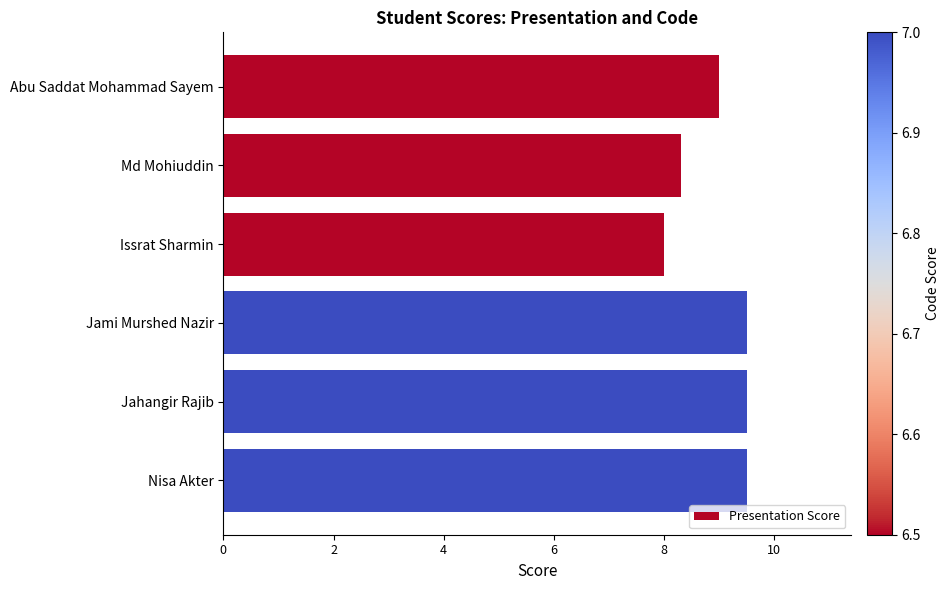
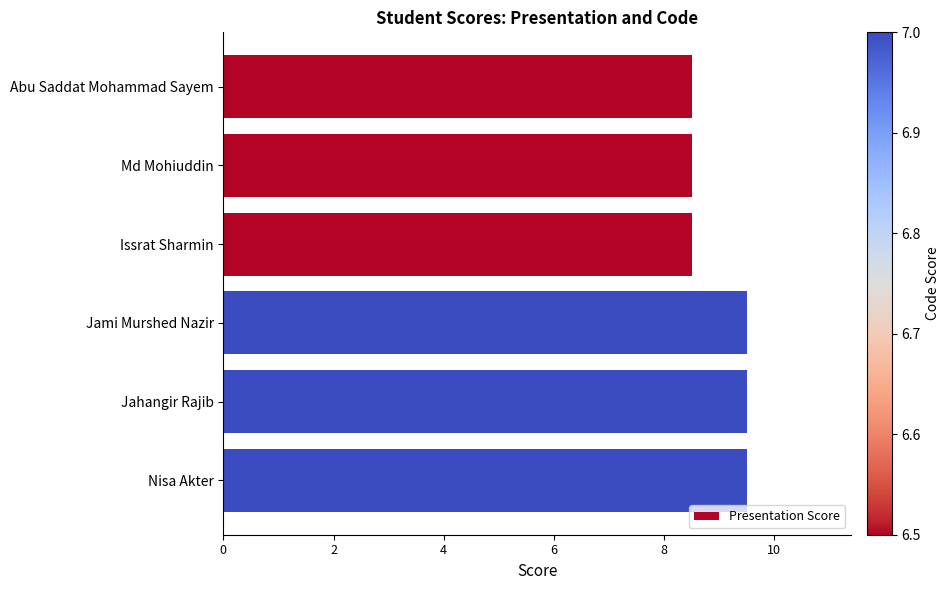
Abu Saddat Mohammad Sayem: 9.0 -> 8.5
Md Mohiuddin: 8.3 -> 8.5
Issrat Sharmin: 8.0 -> 8.5
